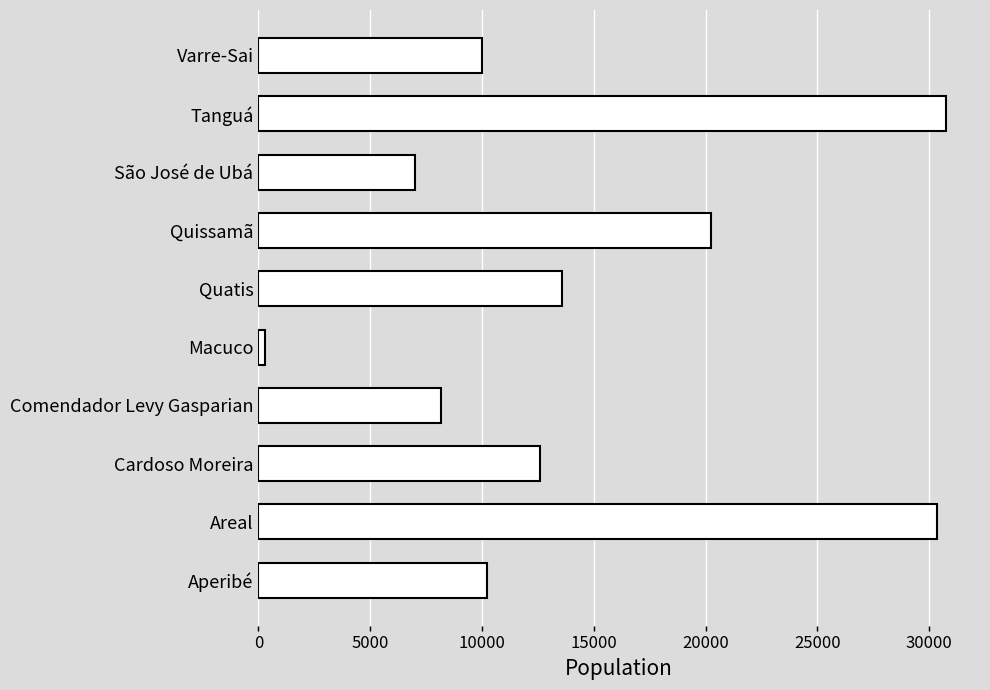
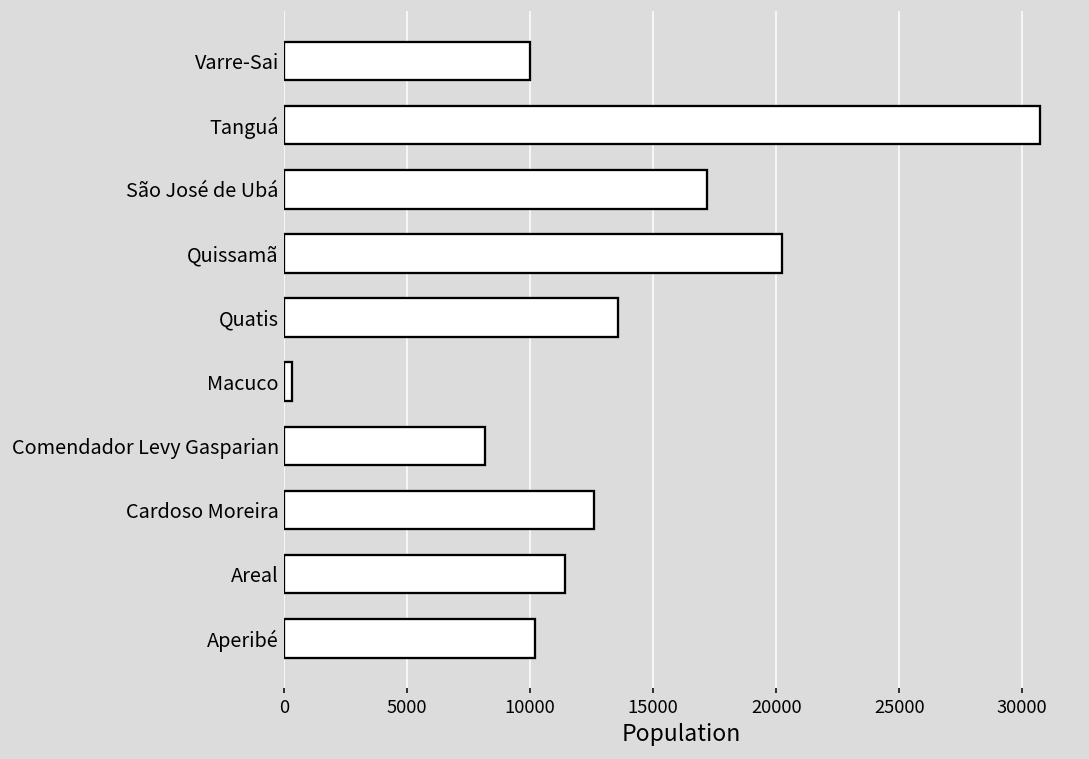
São José de Ubá: 7000 -> 17200
Areal: 30300 -> 11400
